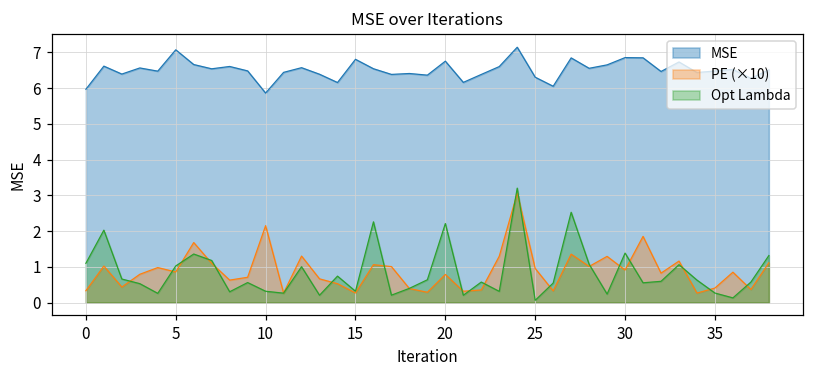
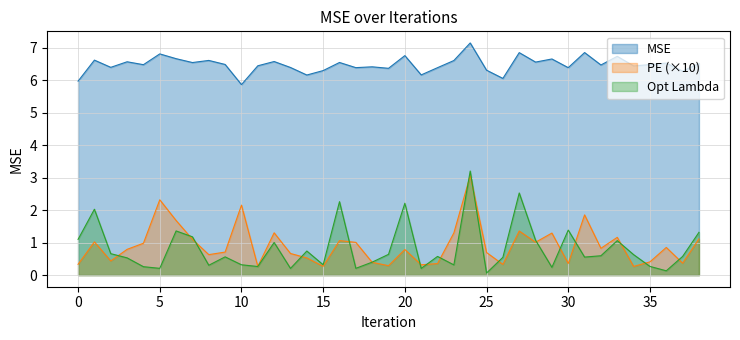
MSE, 5: 7.1 -> 6.8
PE (×10), 5: 0.9 -> 2.3
Opt Lambda, 5: 1.0 -> 0.2
MSE, 15: 6.8 -> 6.3
PE (×10), 25: 1.0 -> 0.7
MSE, 30: 6.9 -> 6.4
PE (×10), 30: 0.9 -> 0.4
